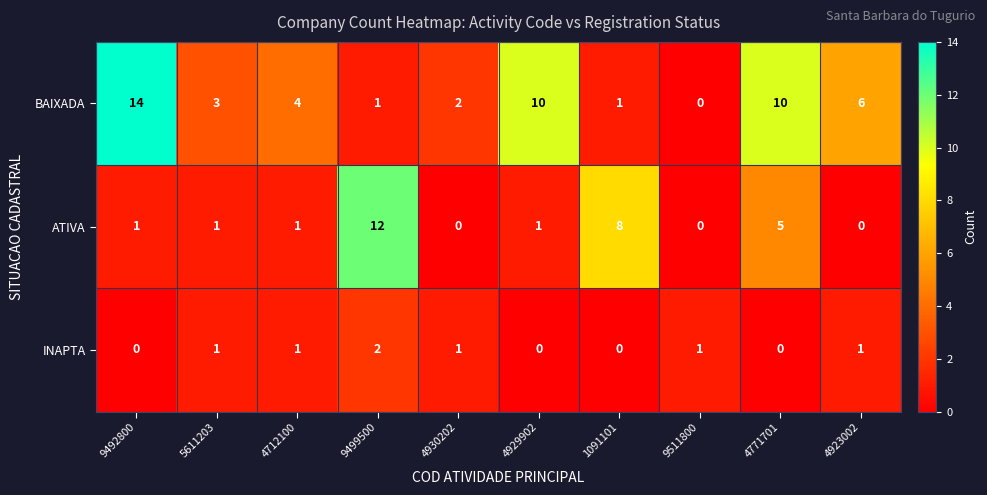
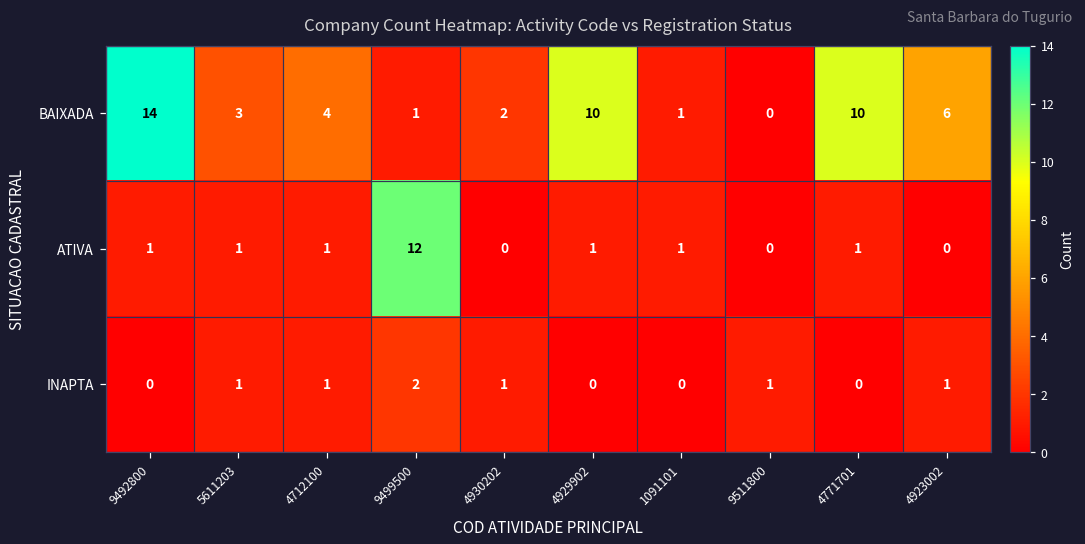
ATIVA, 1091101: 8 -> 1
ATIVA, 4771701: 5 -> 1
